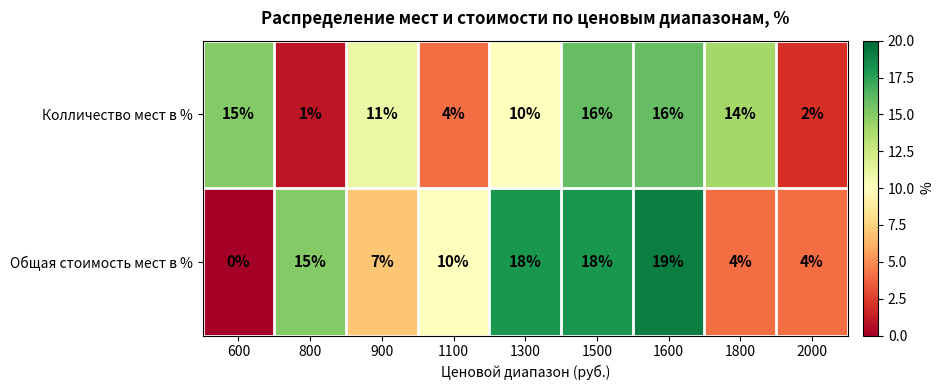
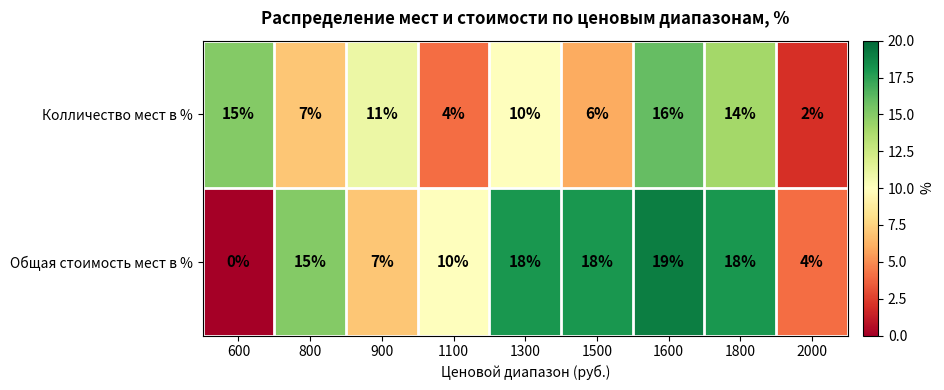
Колличество мест в %, 800: 1% -> 7%
Колличество мест в %, 1500: 16% -> 6%
Общая стоимость мест в %, 1800: 4% -> 18%
